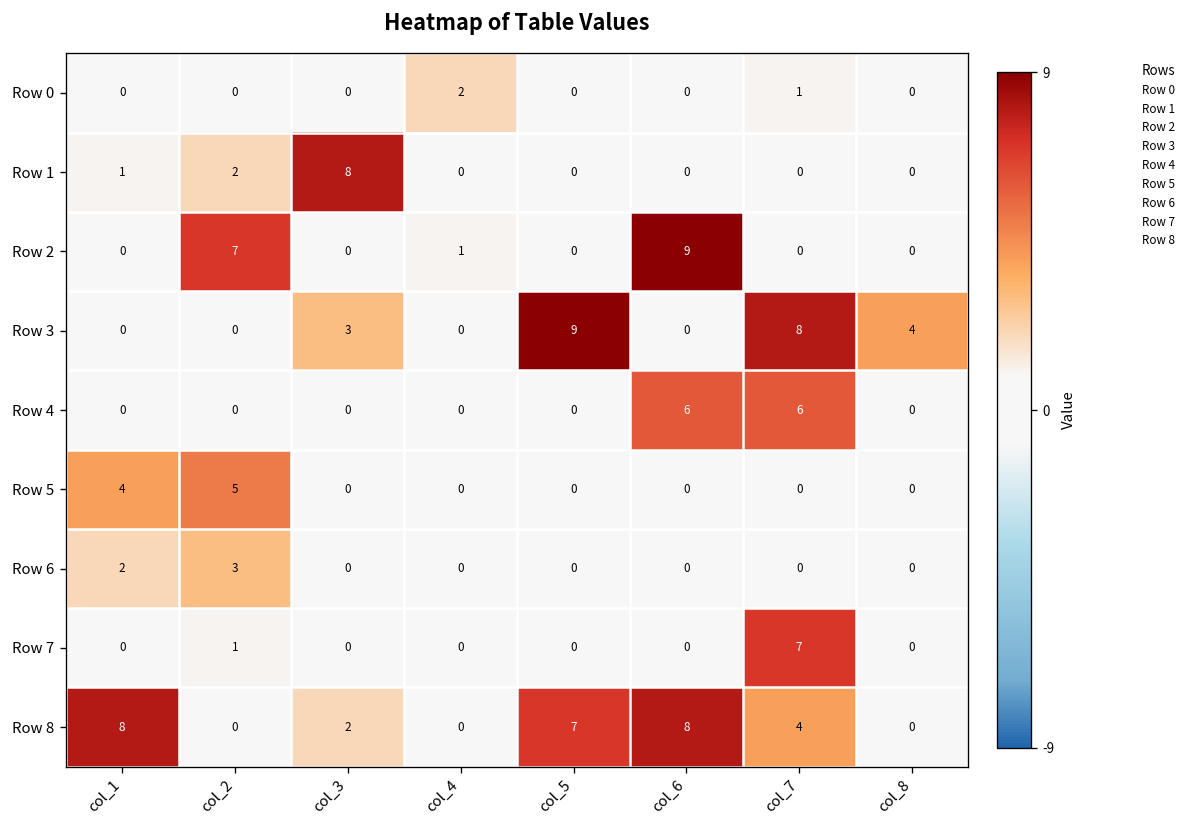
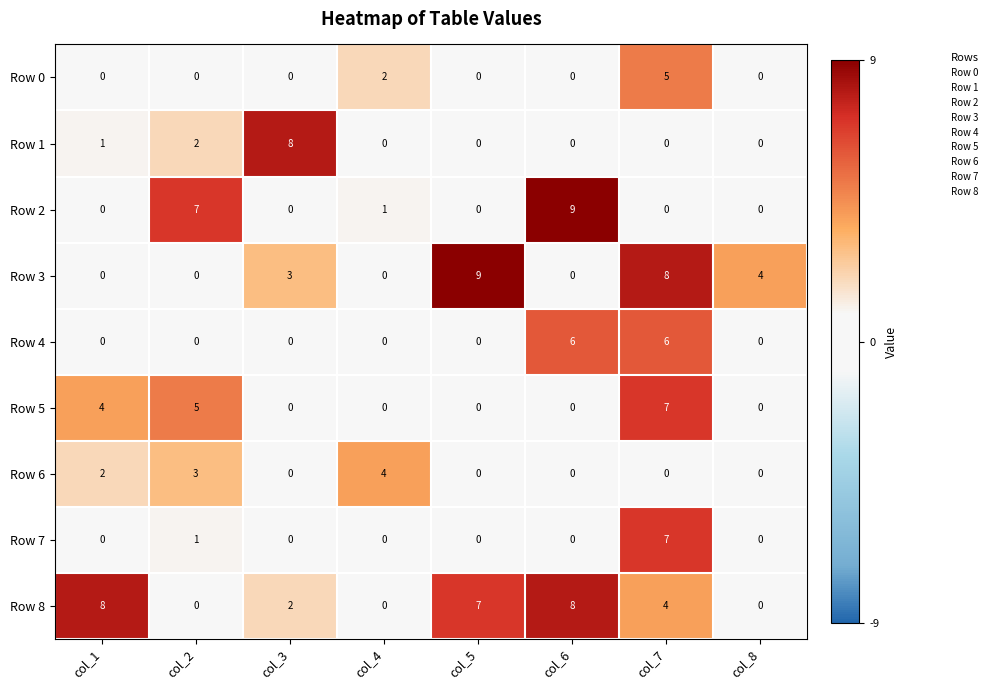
Row 0, col_7: 1 -> 5
Row 5, col_7: 0 -> 7
Row 6, col_4: 0 -> 4
